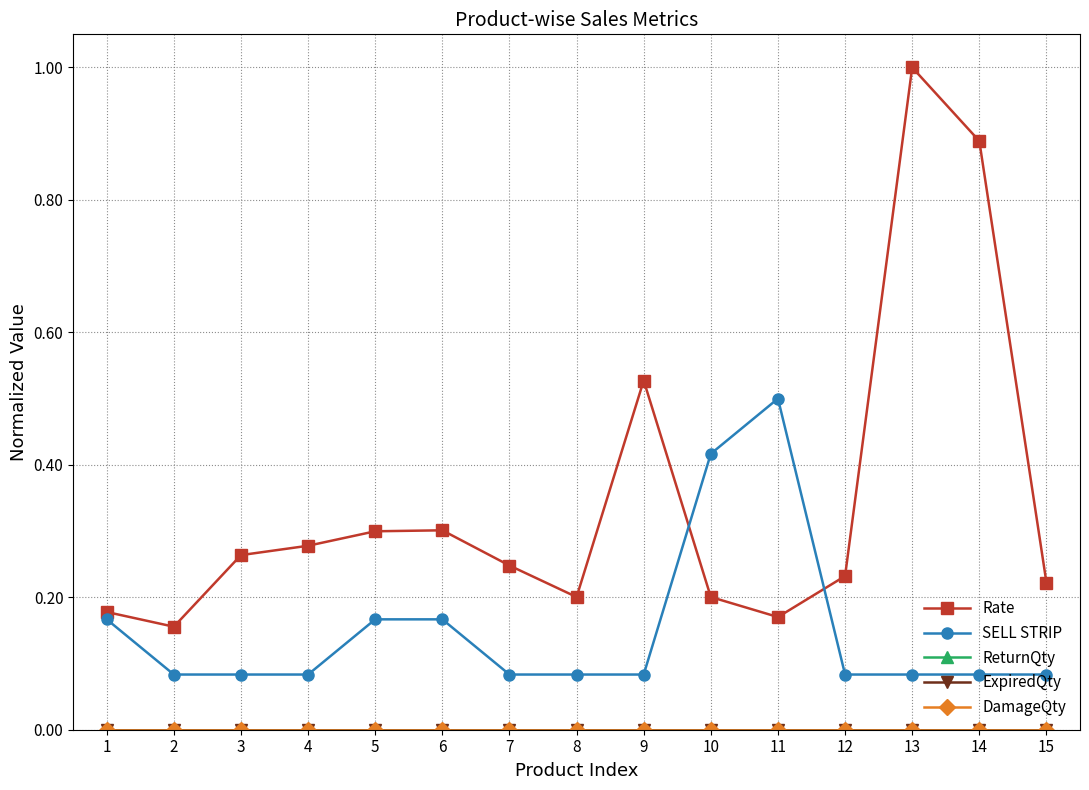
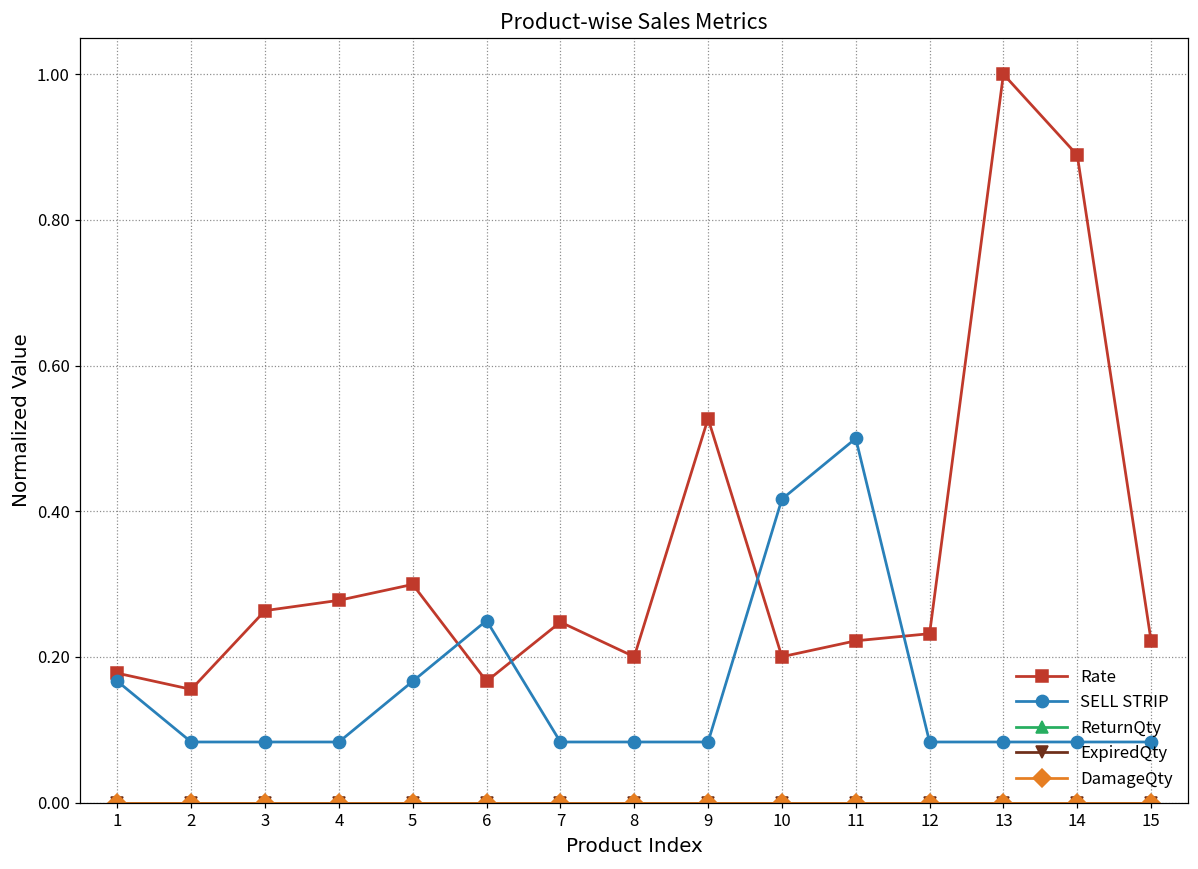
Rate, 6: 0.30 -> 0.17
SELL STRIP, 6: 0.17 -> 0.25
Rate, 11: 0.17 -> 0.22
